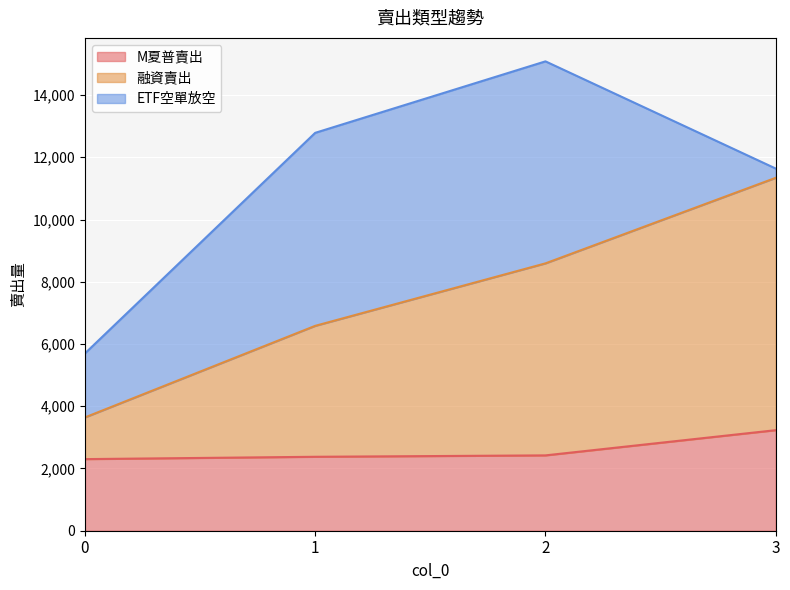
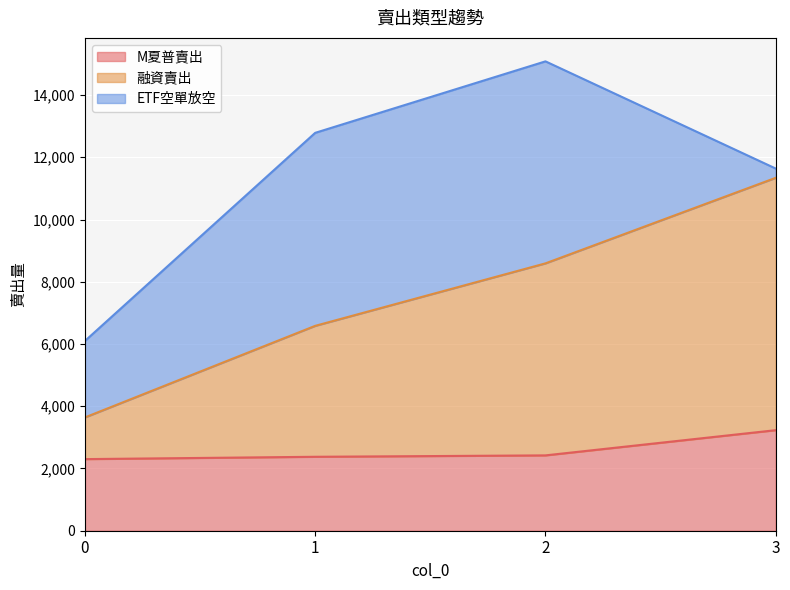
ETF空單放空, 0: 2,100 -> 2,500
